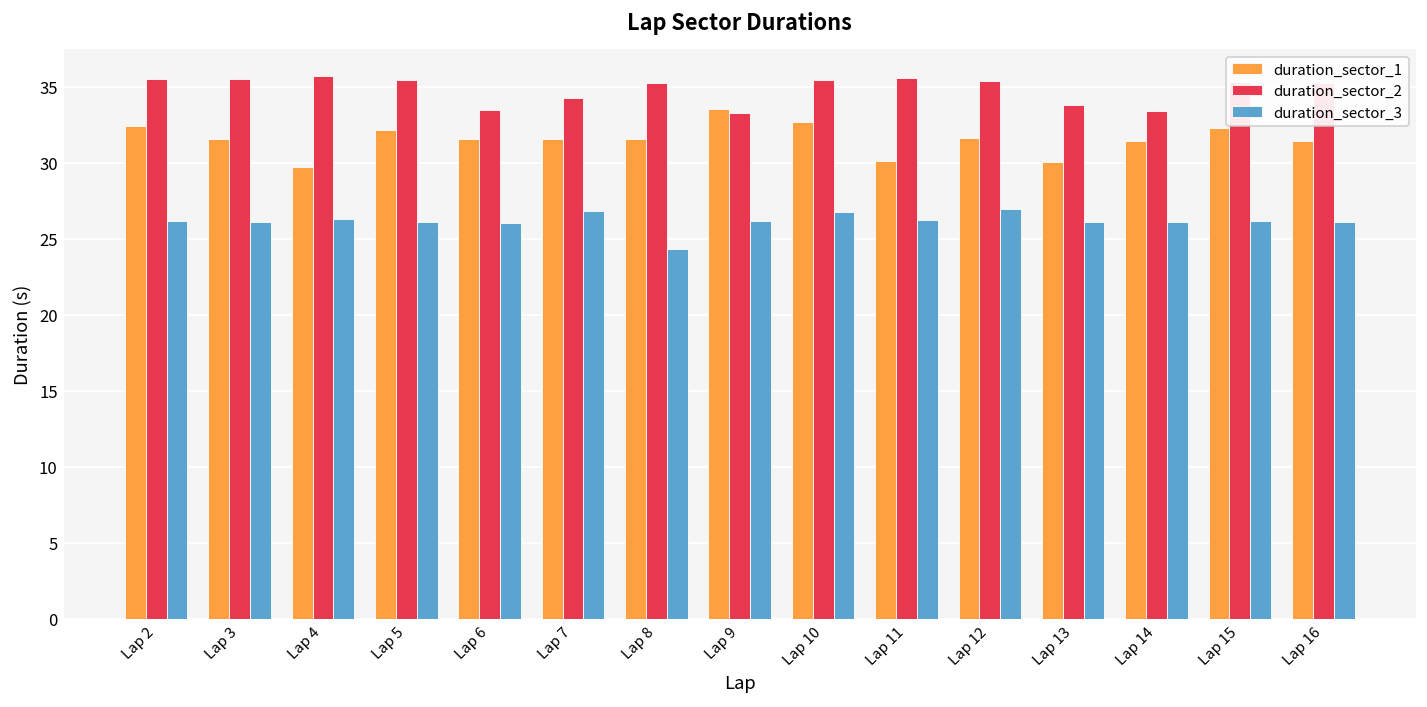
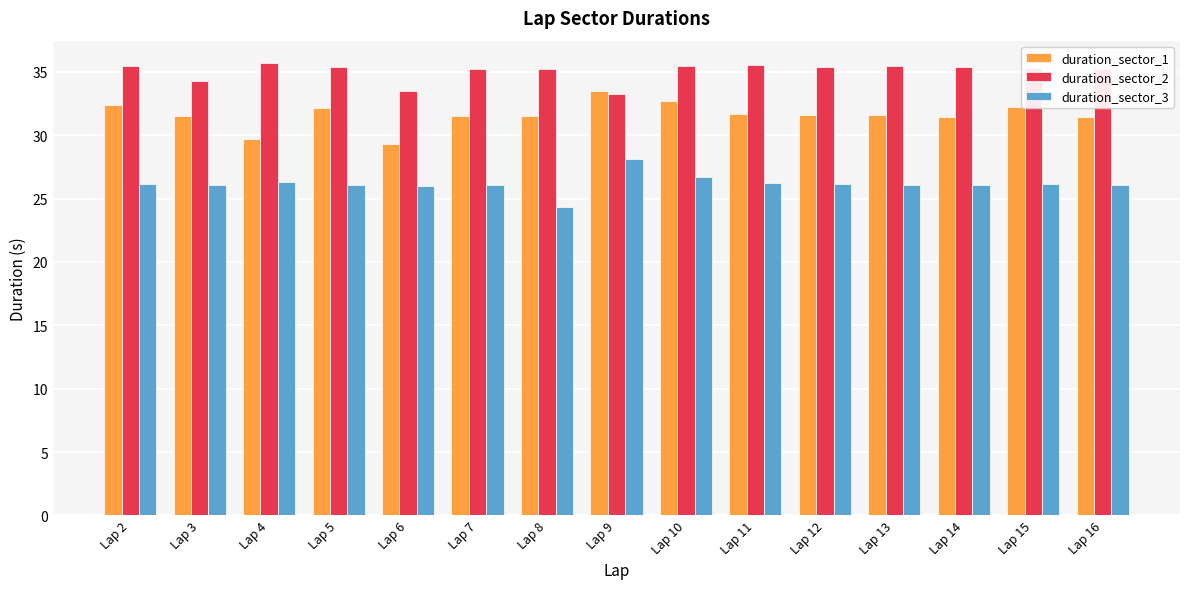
duration_sector_2, Lap 3: 35.5 -> 34.3
duration_sector_1, Lap 6: 31.5 -> 29.3
duration_sector_2, Lap 7: 34.3 -> 35.2
duration_sector_3, Lap 7: 26.8 -> 26.1
duration_sector_3, Lap 9: 26.1 -> 28.1
duration_sector_1, Lap 11: 30.1 -> 31.7
duration_sector_3, Lap 12: 27.0 -> 26.1
duration_sector_1, Lap 13: 30.0 -> 31.6
duration_sector_2, Lap 13: 33.8 -> 35.4
duration_sector_2, Lap 14: 33.4 -> 35.4
